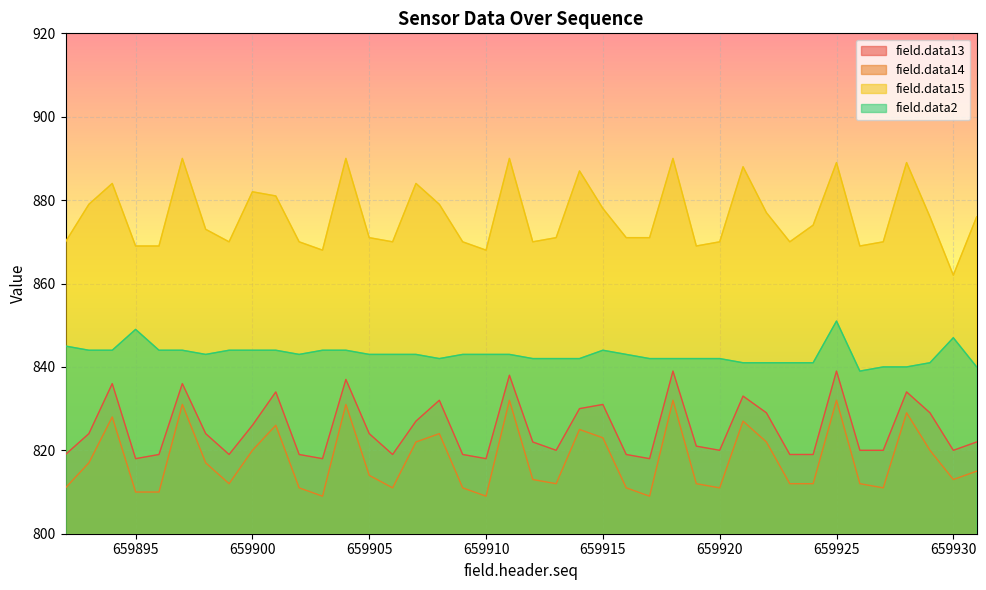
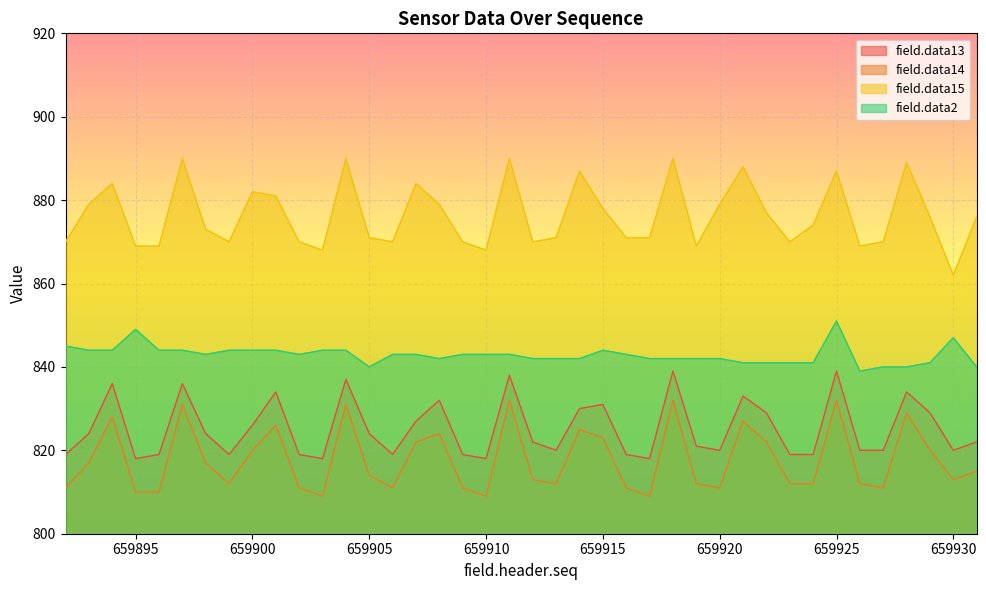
field.data2, 659905: 843 -> 840
field.data15, 659920: 870 -> 879
field.data15, 659925: 889 -> 887
